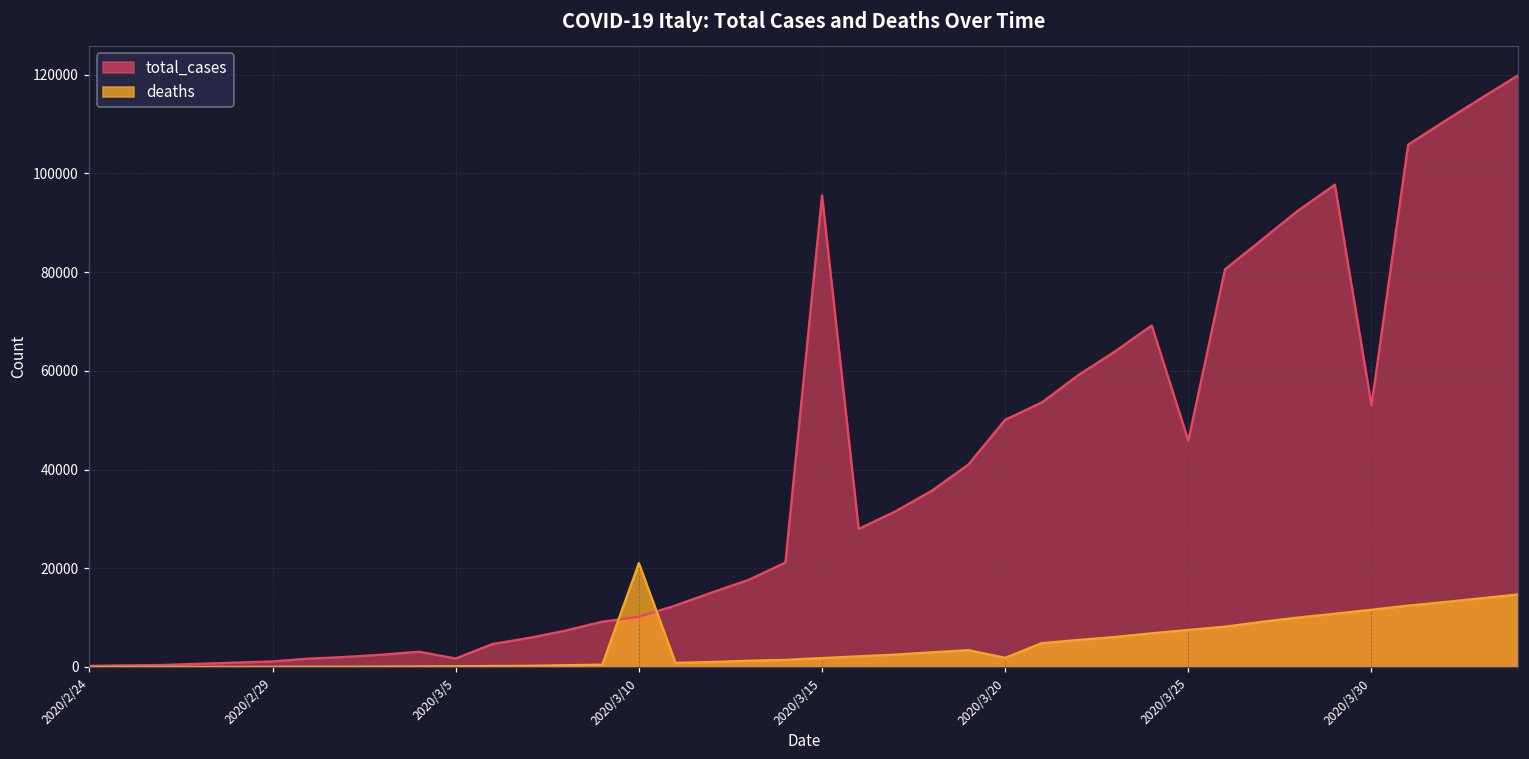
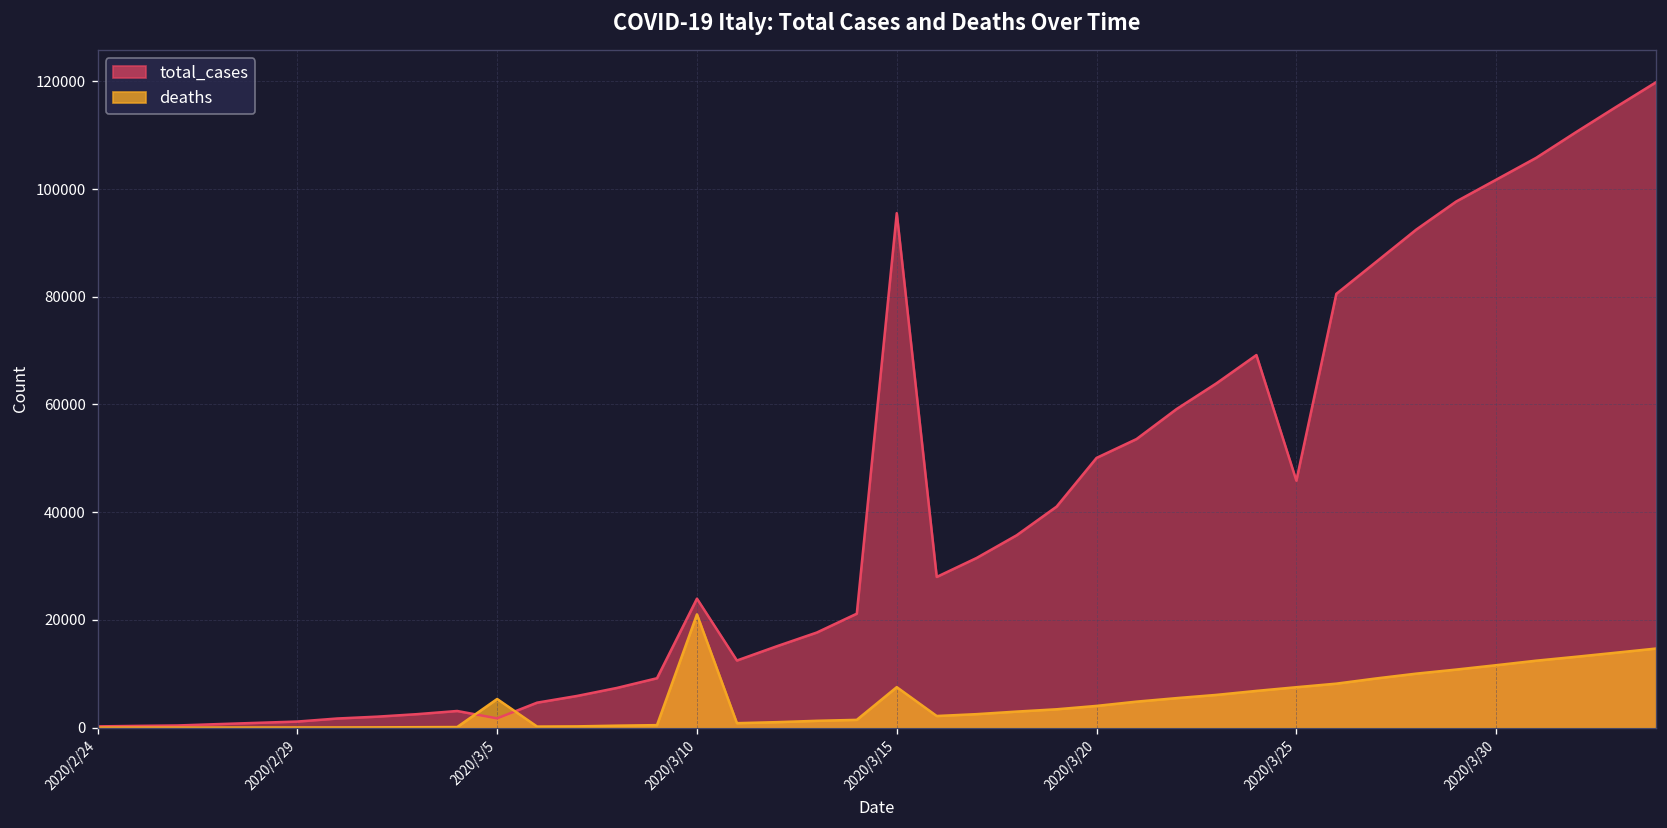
deaths, 2020/3/5: 0 -> 5000
total_cases, 2020/3/10: 10000 -> 24000
deaths, 2020/3/15: 2000 -> 8000
deaths, 2020/3/20: 2000 -> 4000
total_cases, 2020/3/30: 53000 -> 102000
